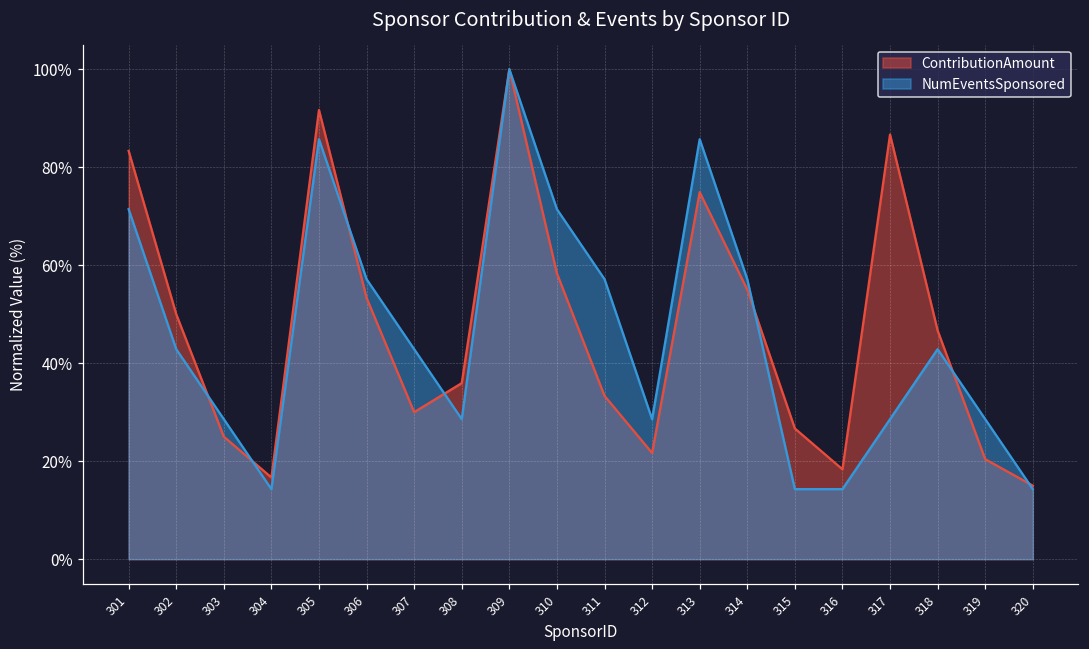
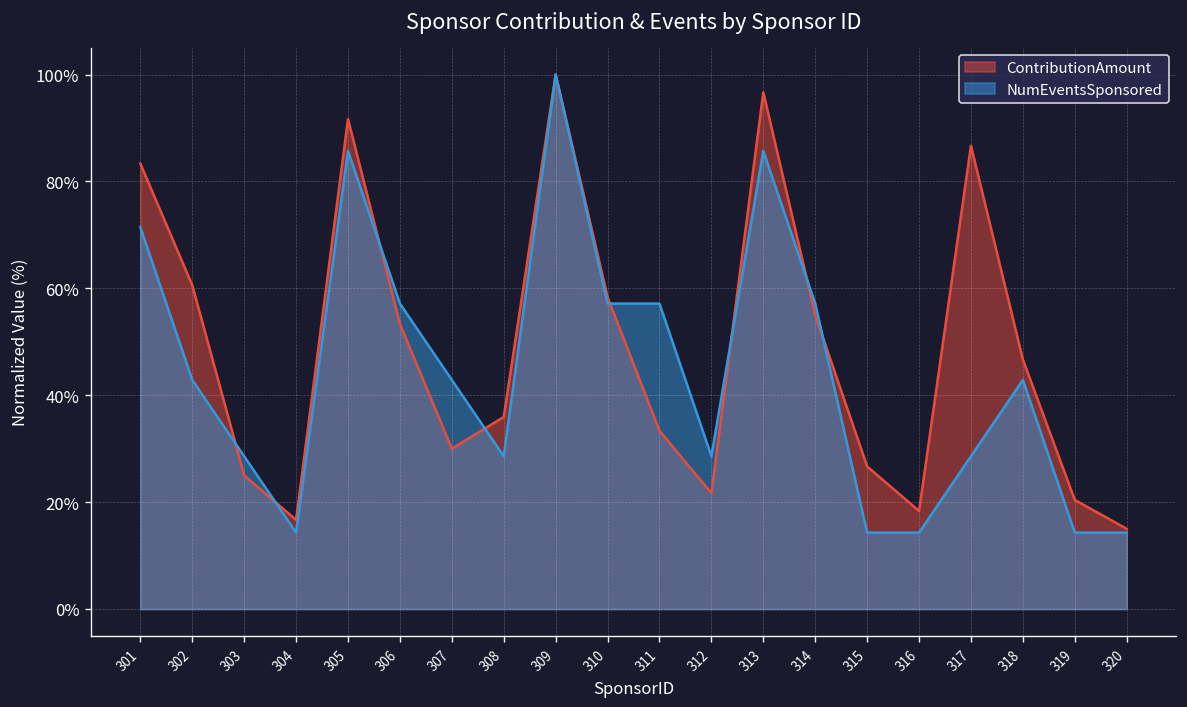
ContributionAmount, 302: 50% -> 61%
NumEventsSponsored, 310: 71% -> 57%
ContributionAmount, 313: 75% -> 97%
NumEventsSponsored, 319: 29% -> 14%
